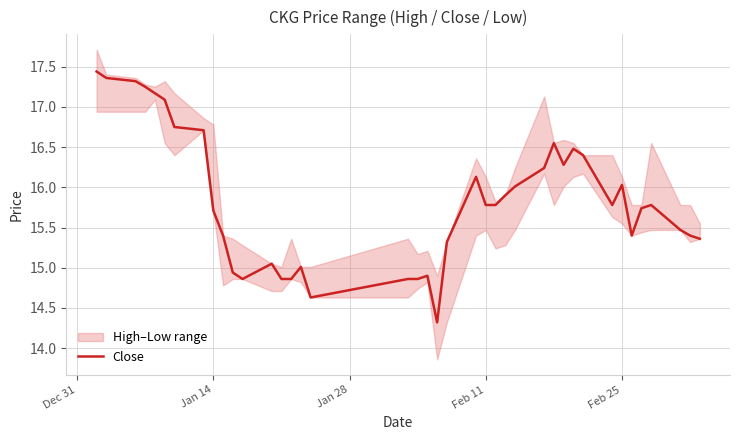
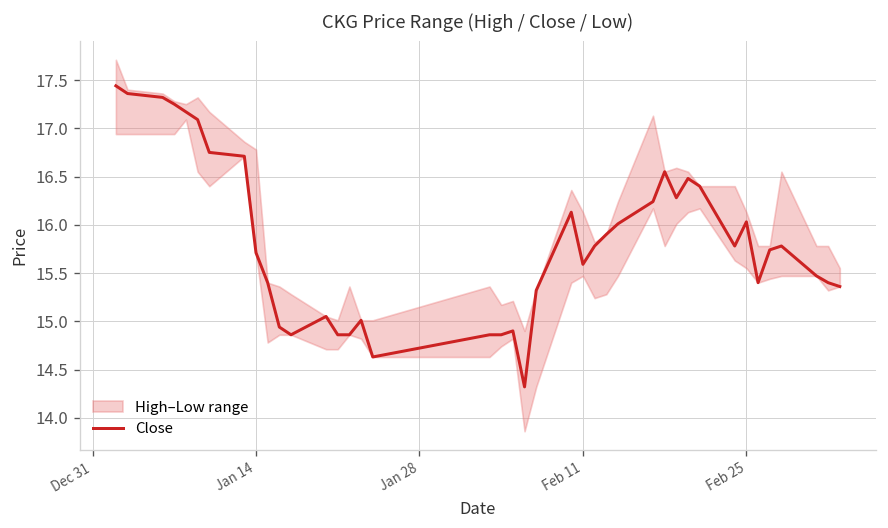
Close, Feb 11: 15.8 -> 15.6
